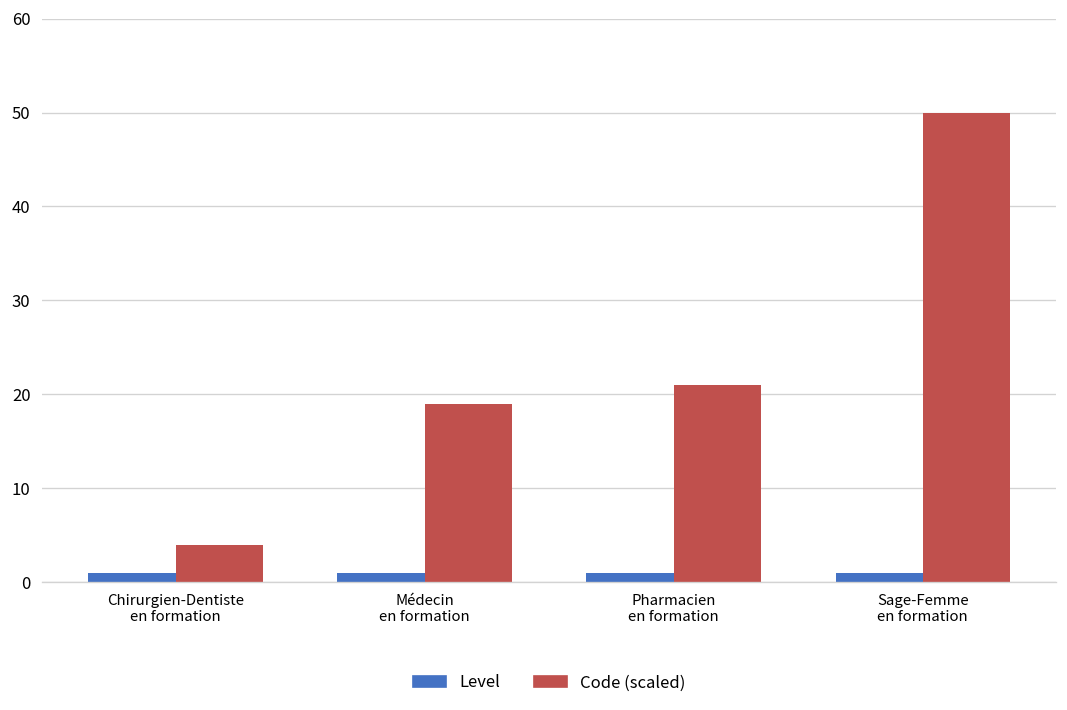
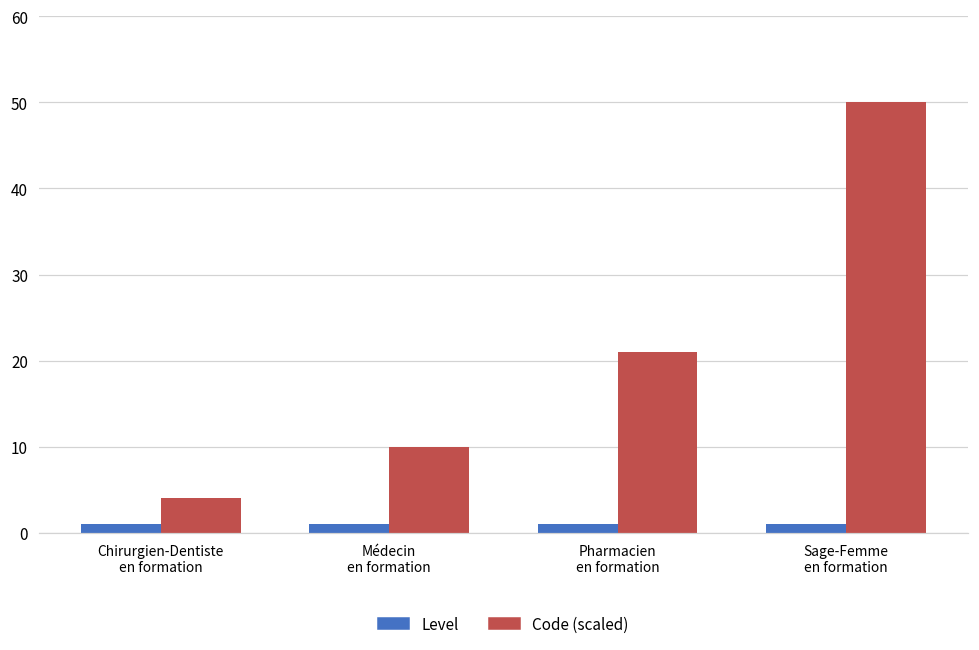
Code (scaled), Médecin en formation: 19 -> 10
